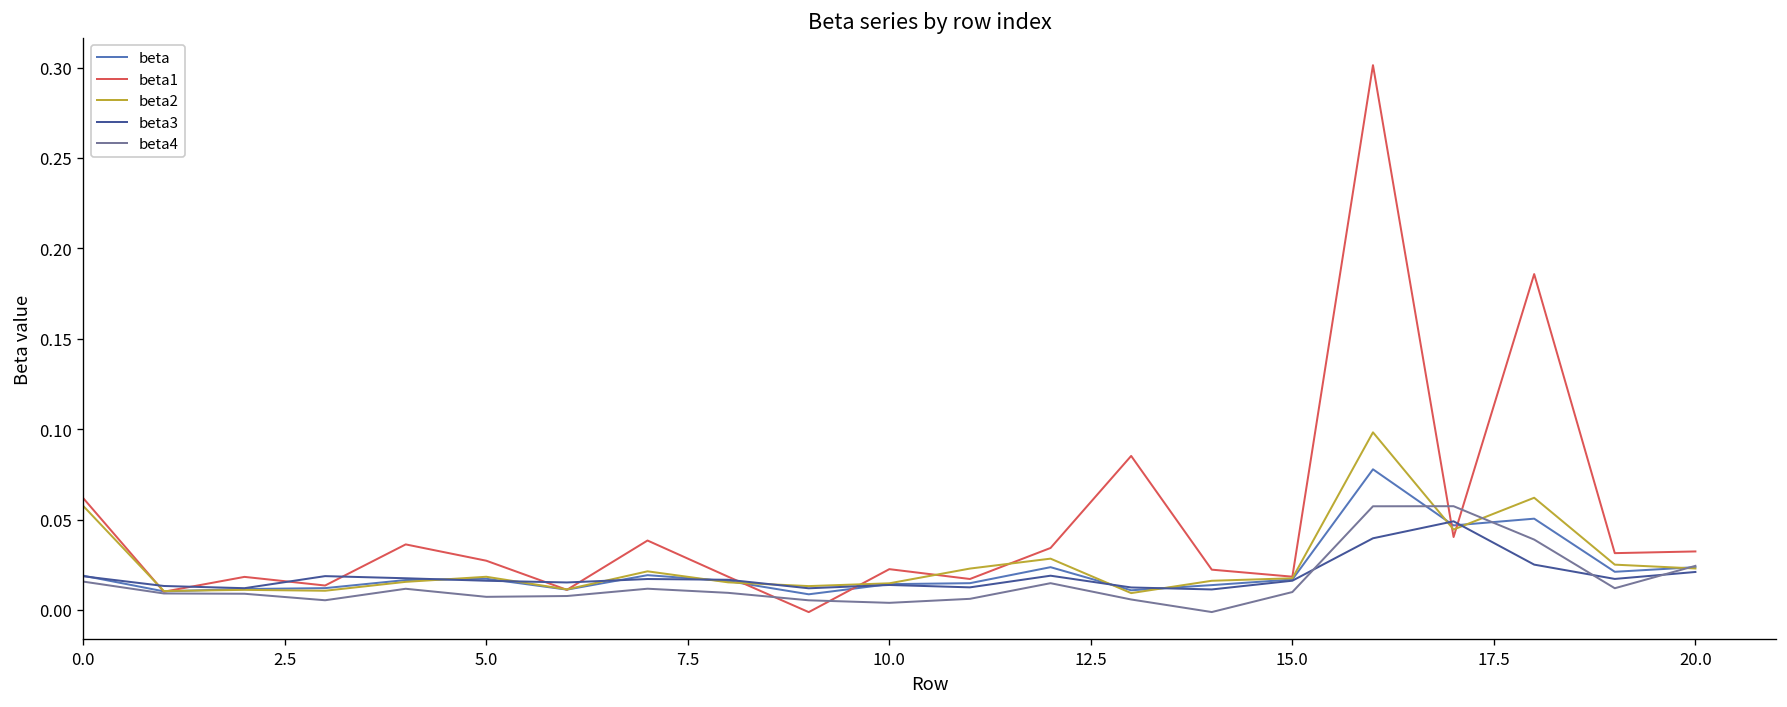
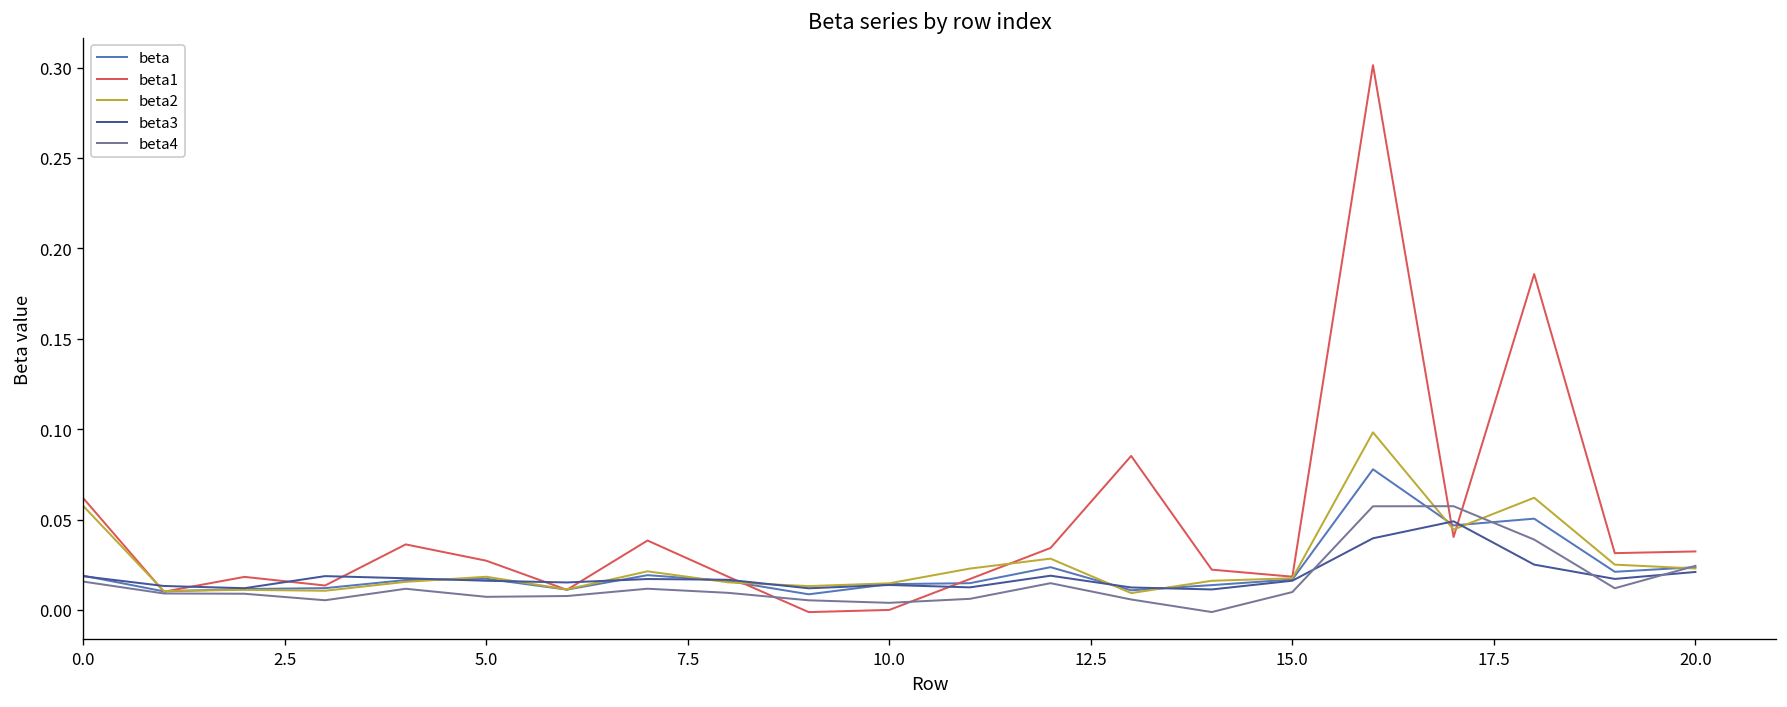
beta1, 10.0: 0.023 -> 0.000
